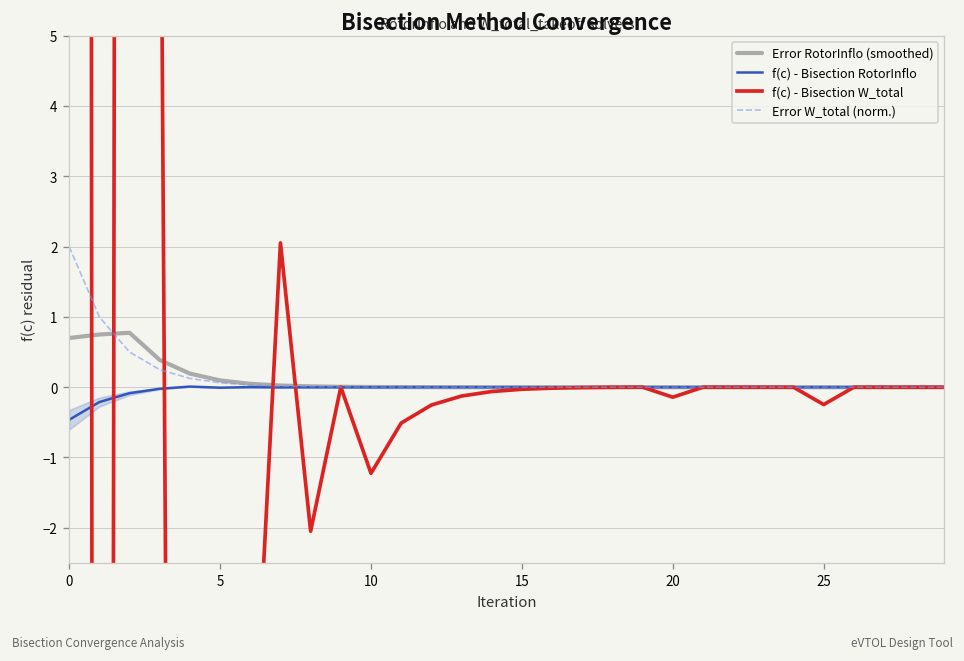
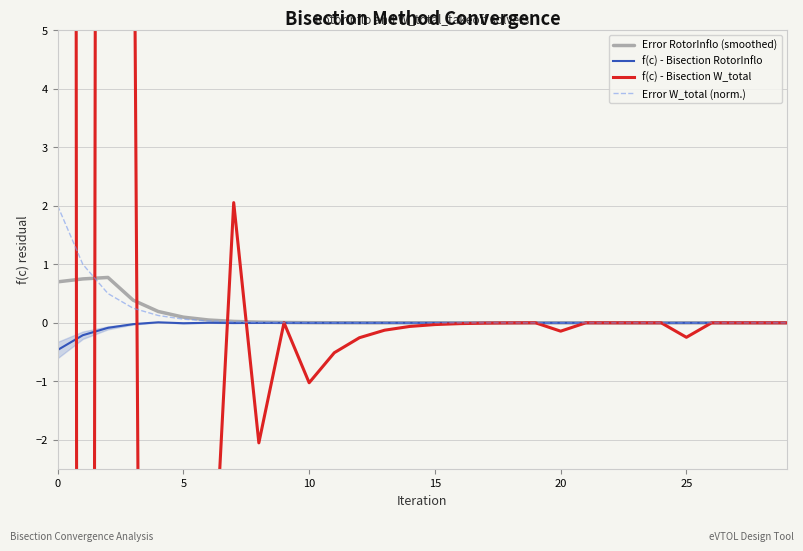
f(c) - Bisection W_total, 10: -1.2 -> -1.0
